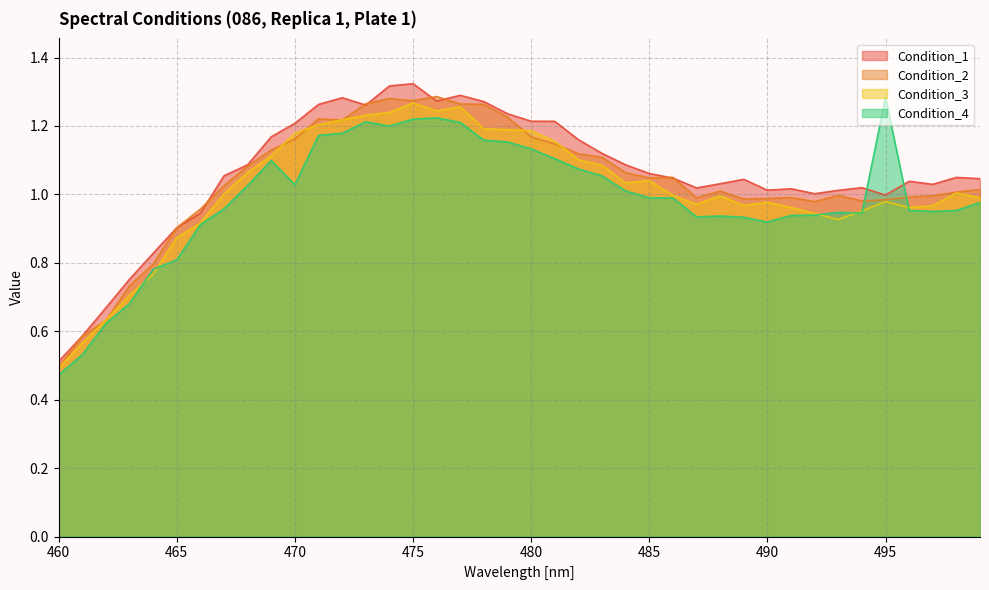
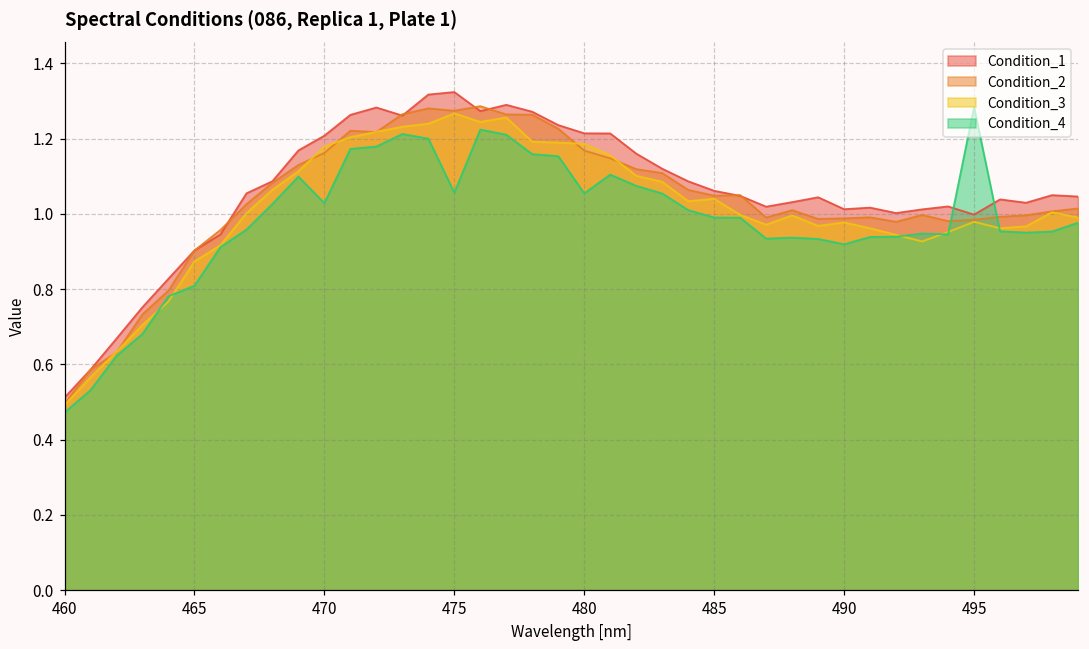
Condition_4, 475: 1.22 -> 1.06
Condition_4, 480: 1.13 -> 1.05
